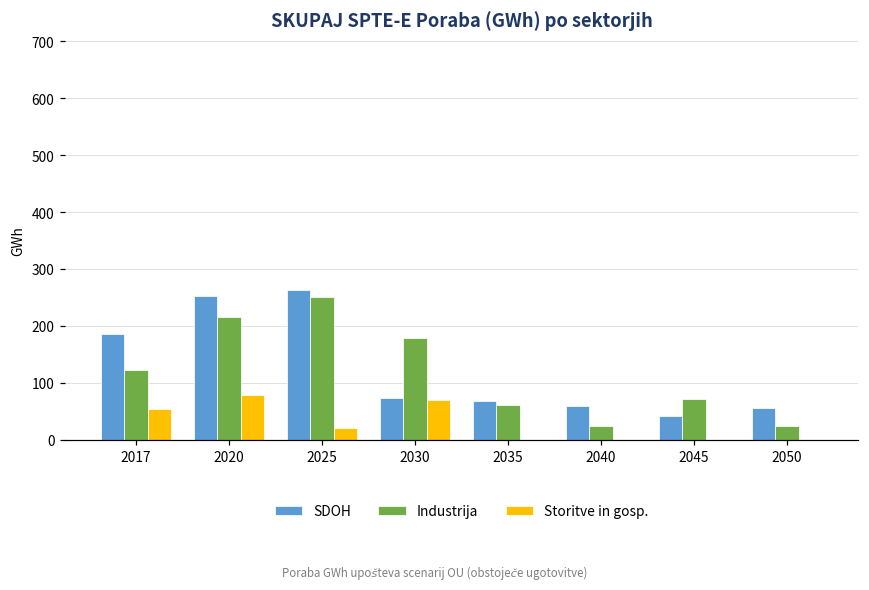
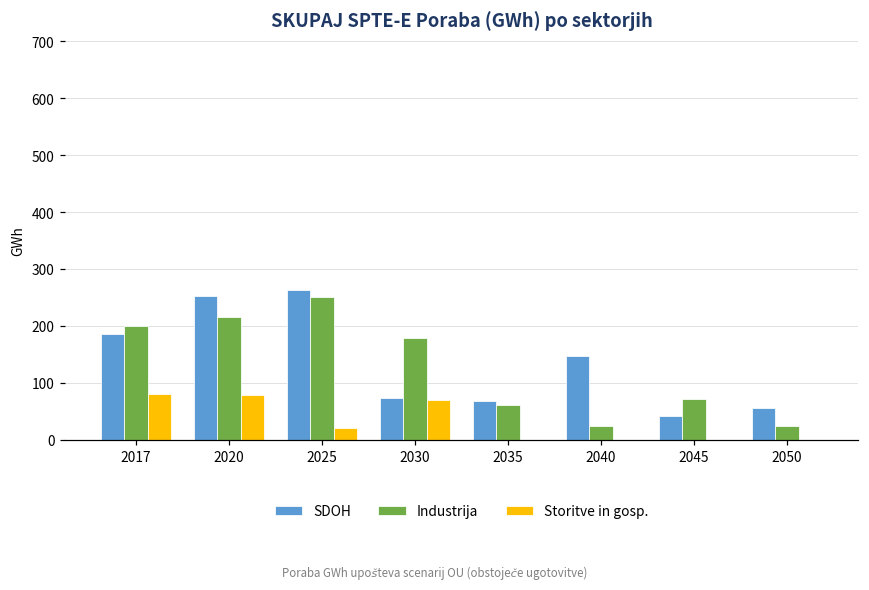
Industrija, 2017: 120 -> 200
Storitve in gosp., 2017: 50 -> 80
SDOH, 2040: 60 -> 150
